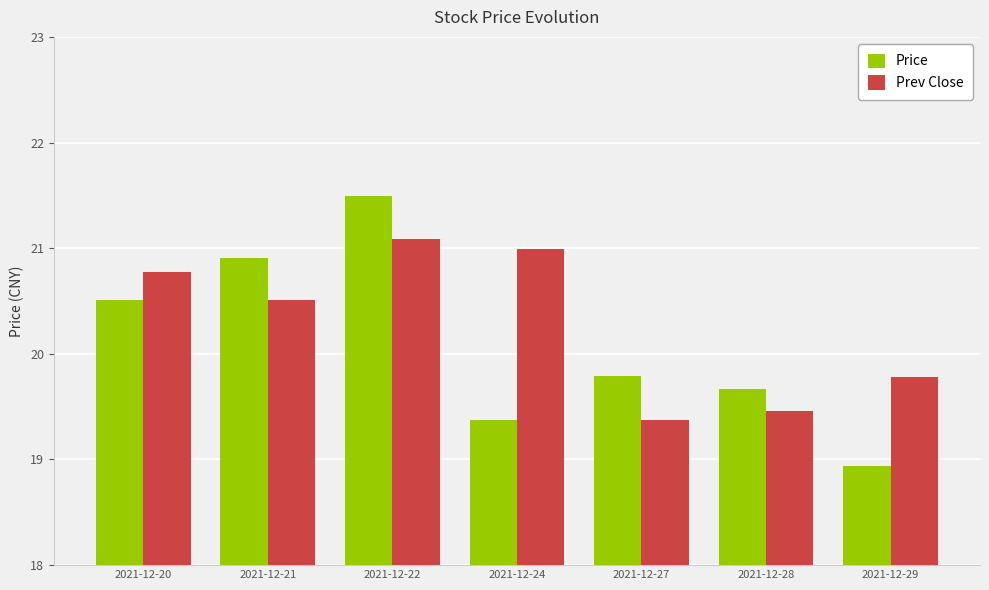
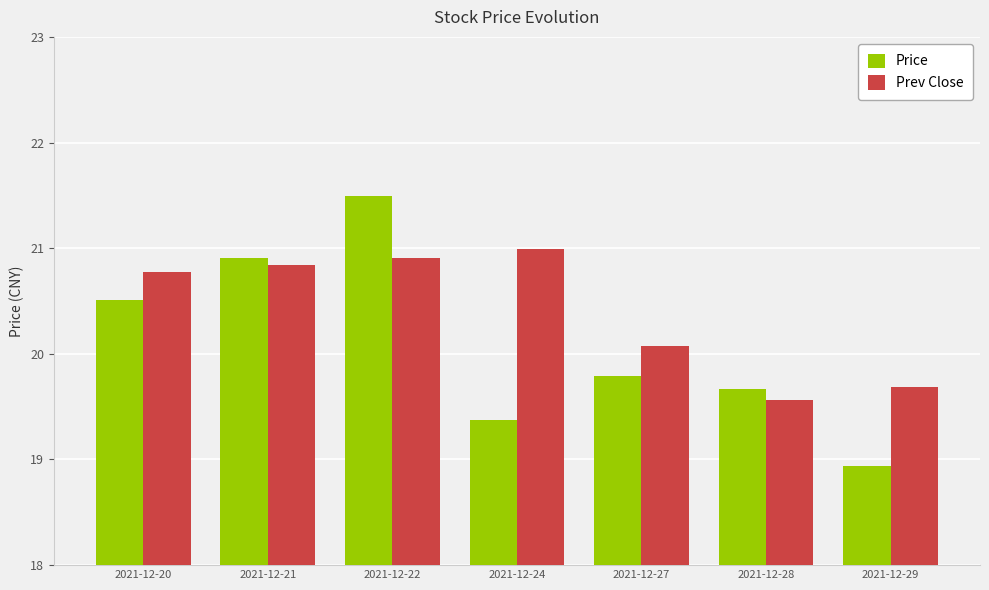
Prev Close, 2021-12-21: 20.51 -> 20.84
Prev Close, 2021-12-22: 21.09 -> 20.91
Prev Close, 2021-12-27: 19.37 -> 20.07
Prev Close, 2021-12-28: 19.46 -> 19.56
Prev Close, 2021-12-29: 19.78 -> 19.69
